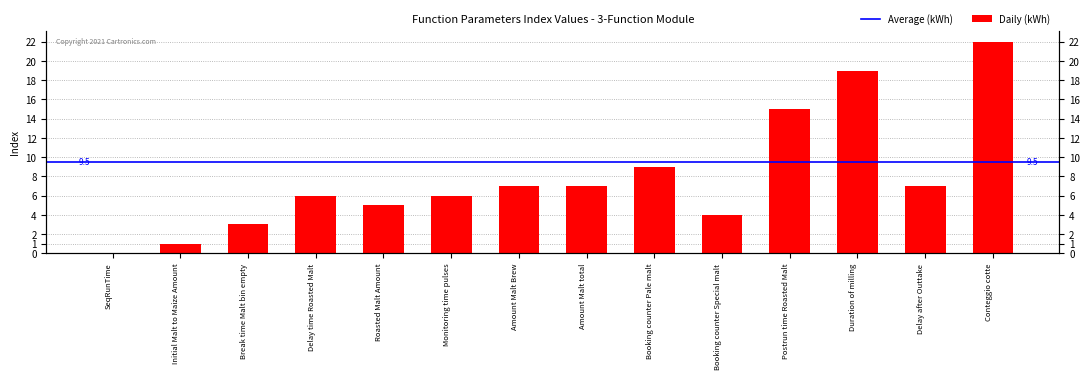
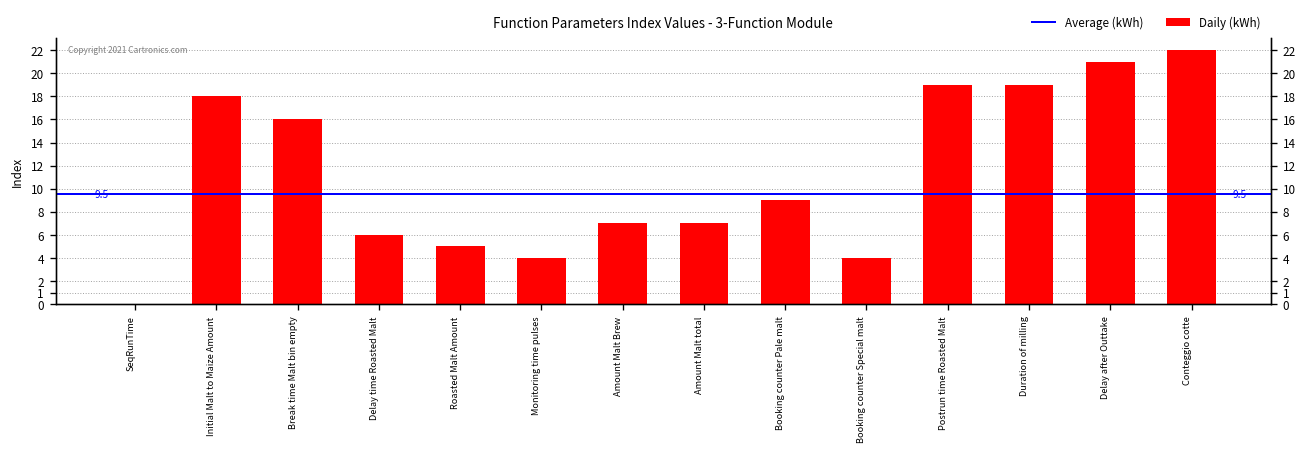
Initial Malt to Maize Amount: 1 -> 18
Break time Malt bin empty: 3 -> 16
Monitoring time pulses: 6 -> 4
Postrun time Roasted Malt: 15 -> 19
Delay after Outtake: 7 -> 21
